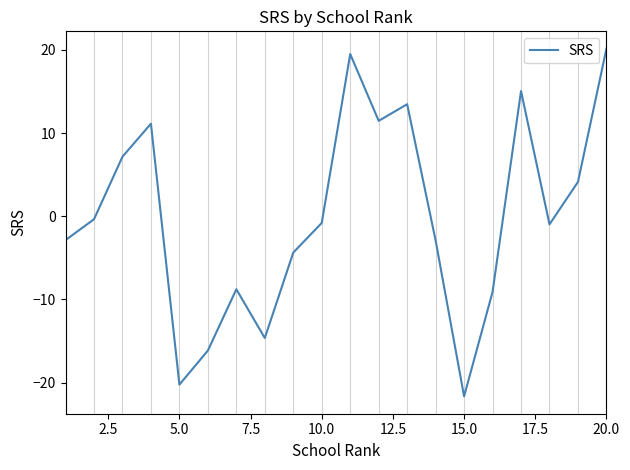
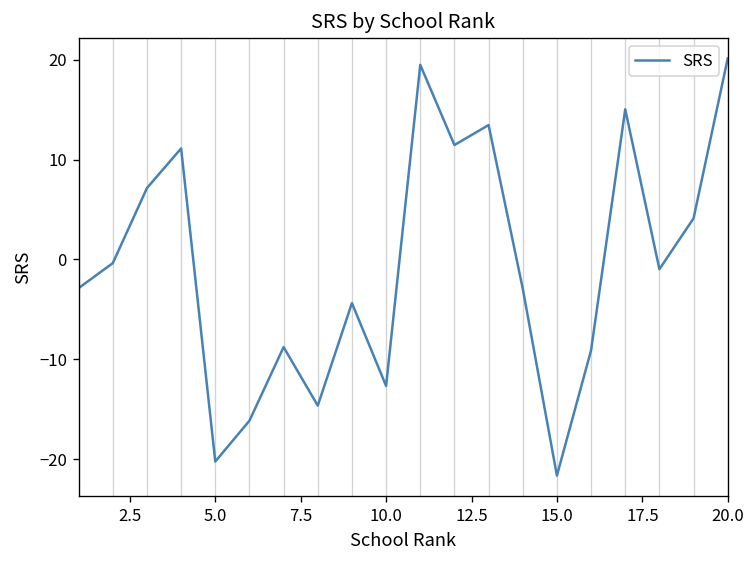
10.0: -1 -> -13
